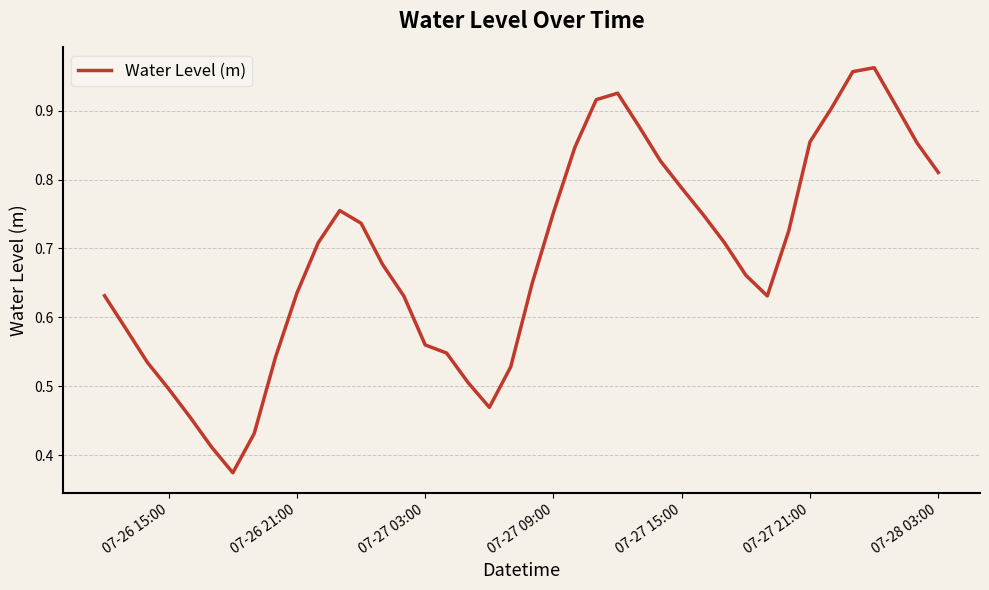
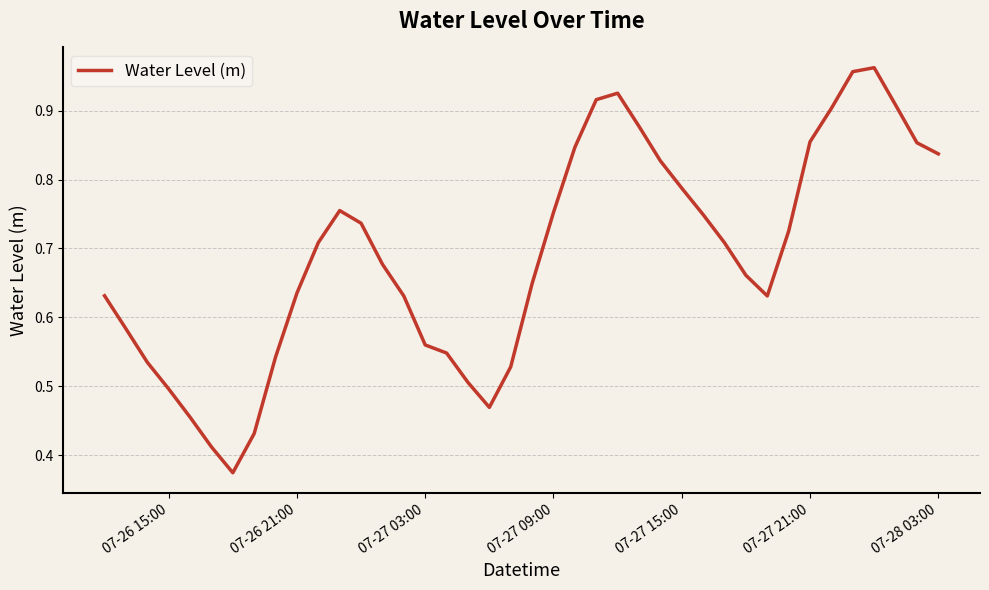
07-28 03:00: 0.81 -> 0.84
